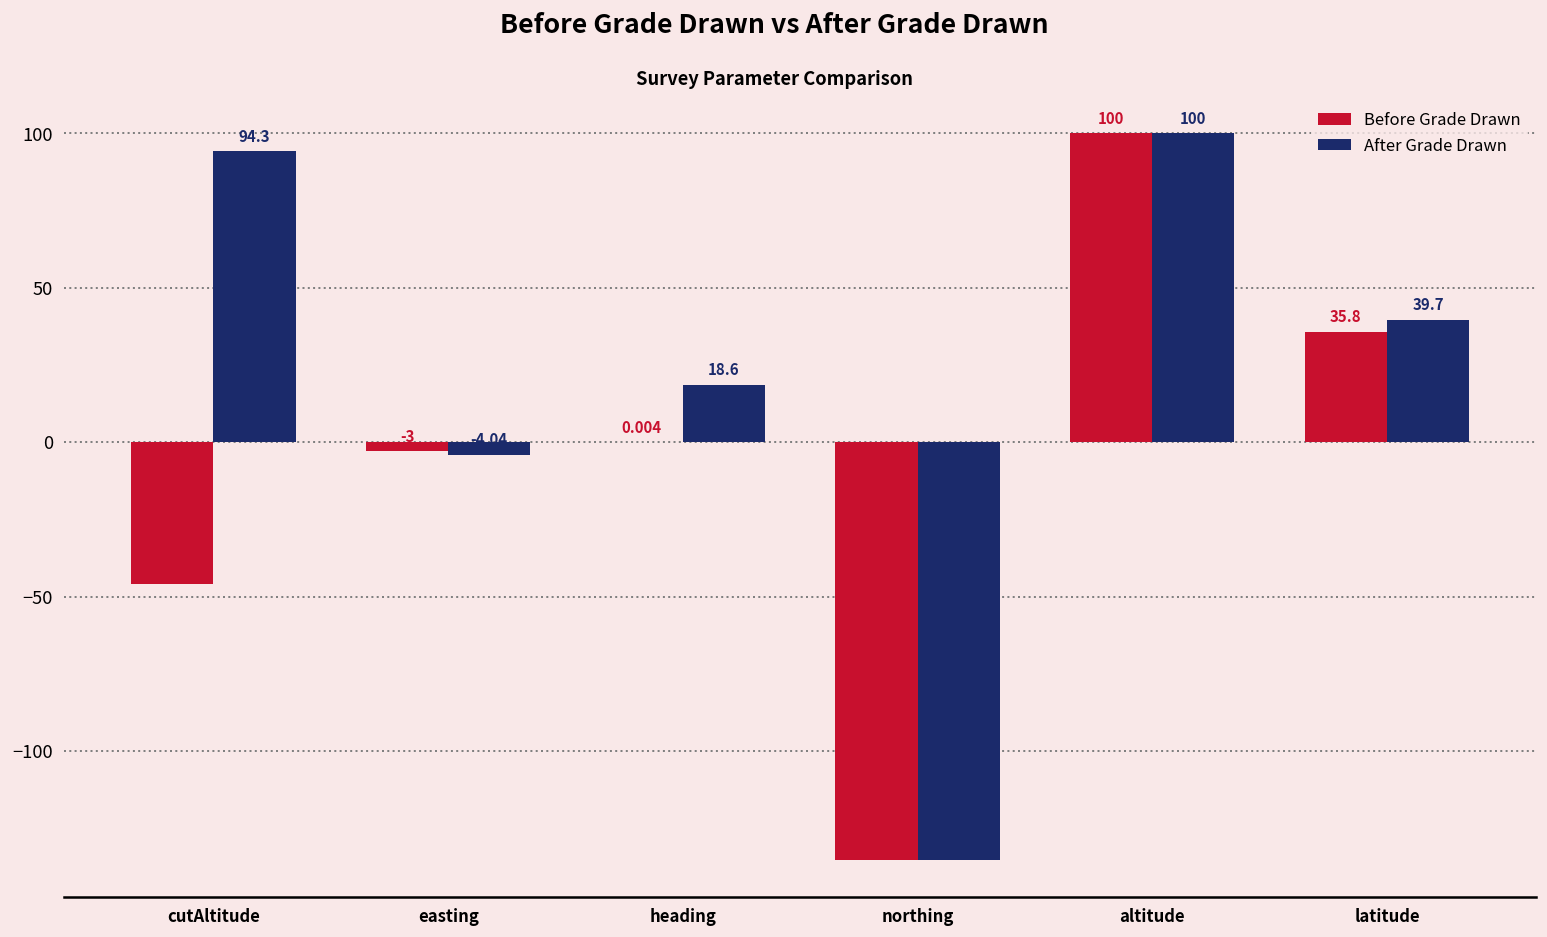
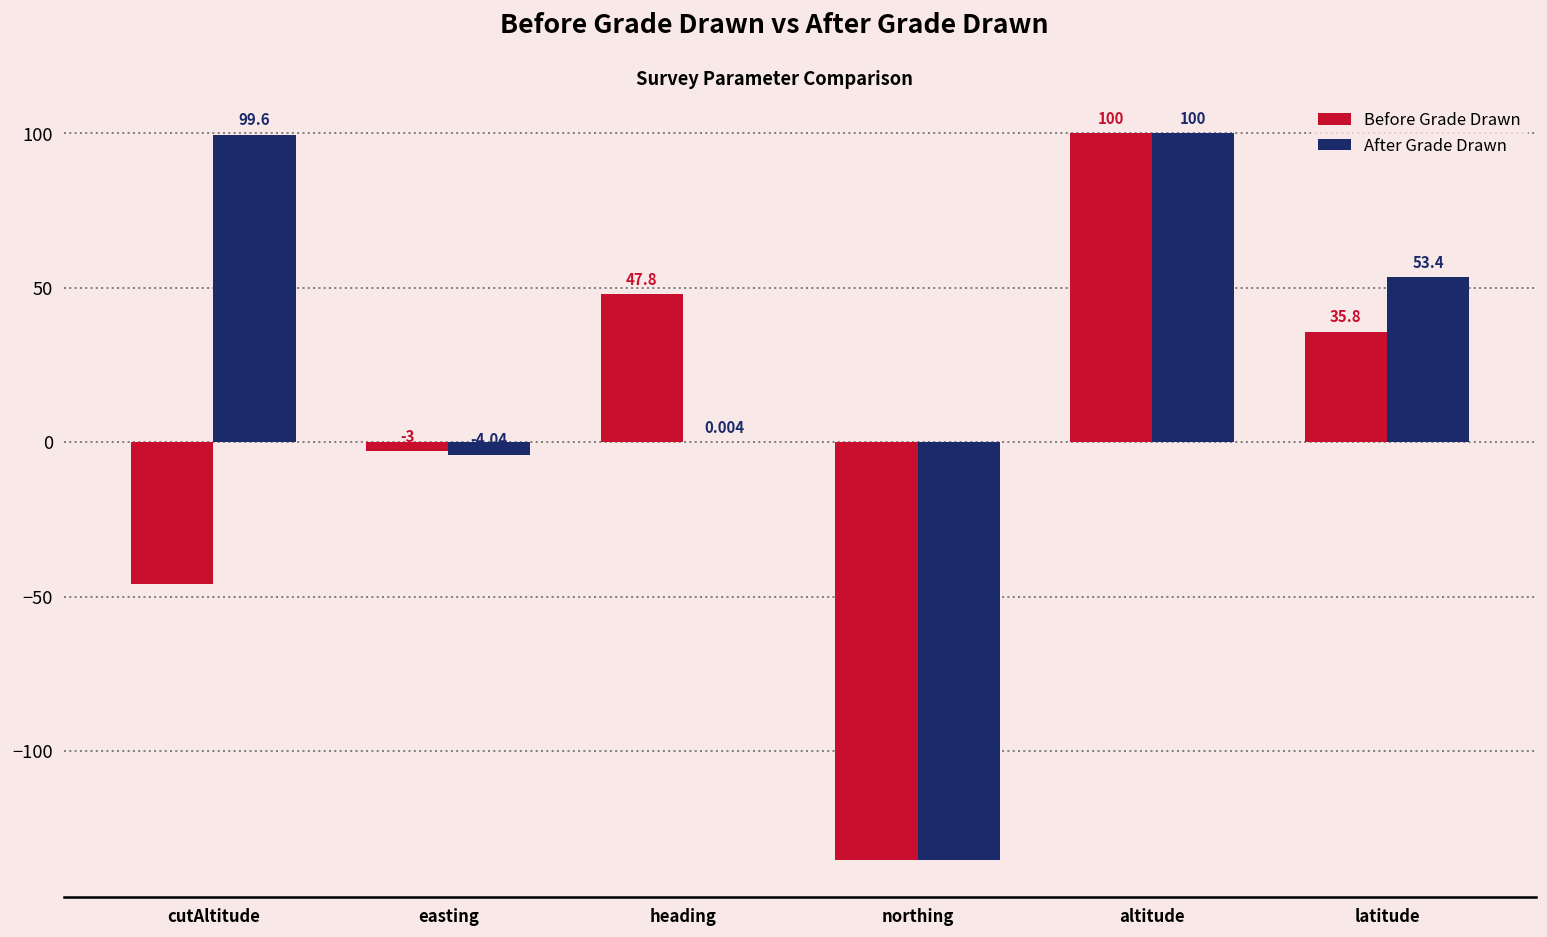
After Grade Drawn, cutAltitude: 94.3 -> 99.6
Before Grade Drawn, heading: 0.004 -> 47.8
After Grade Drawn, heading: 18.6 -> 0.004
After Grade Drawn, latitude: 39.7 -> 53.4
